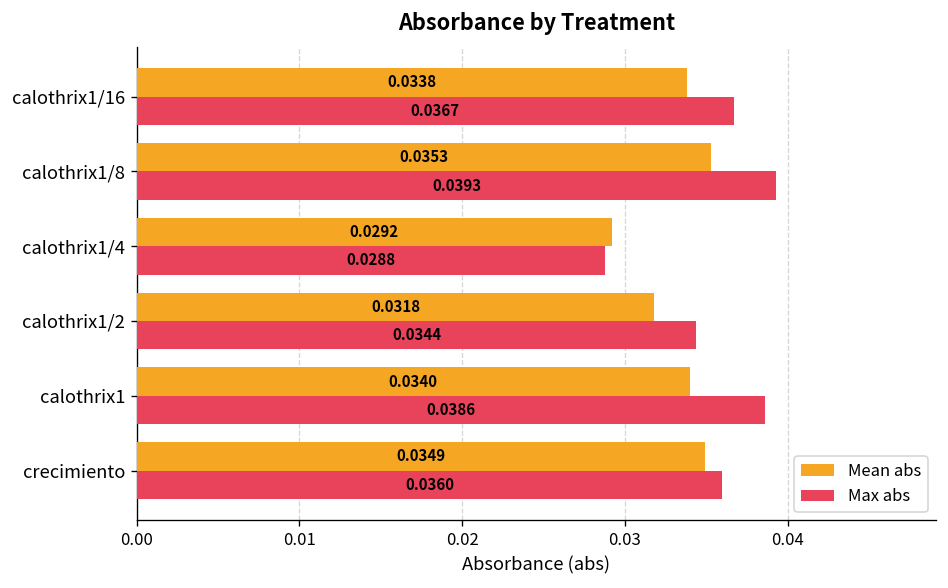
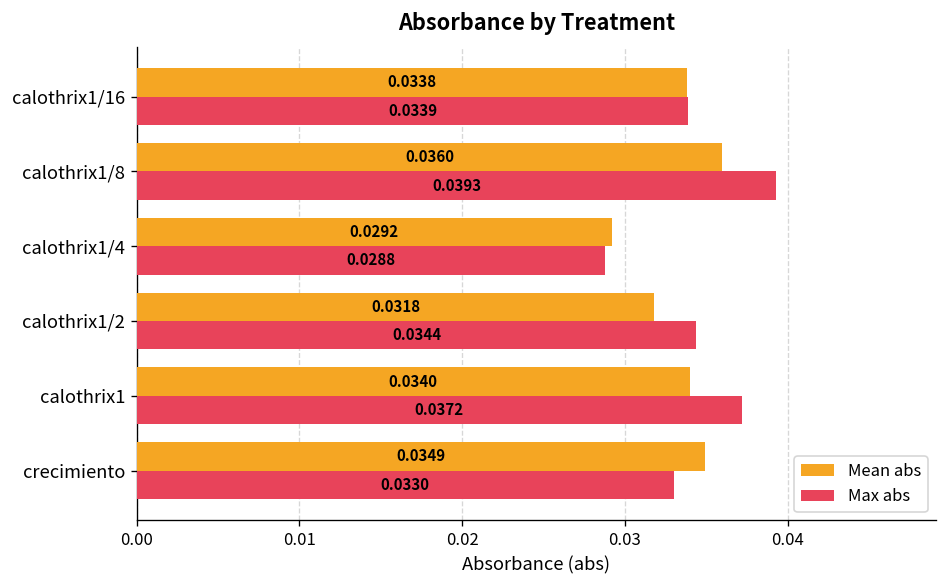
Max abs, calothrix1/16: 0.0367 -> 0.0339
Mean abs, calothrix1/8: 0.0353 -> 0.0360
Max abs, calothrix1: 0.0386 -> 0.0372
Max abs, crecimiento: 0.0360 -> 0.0330
